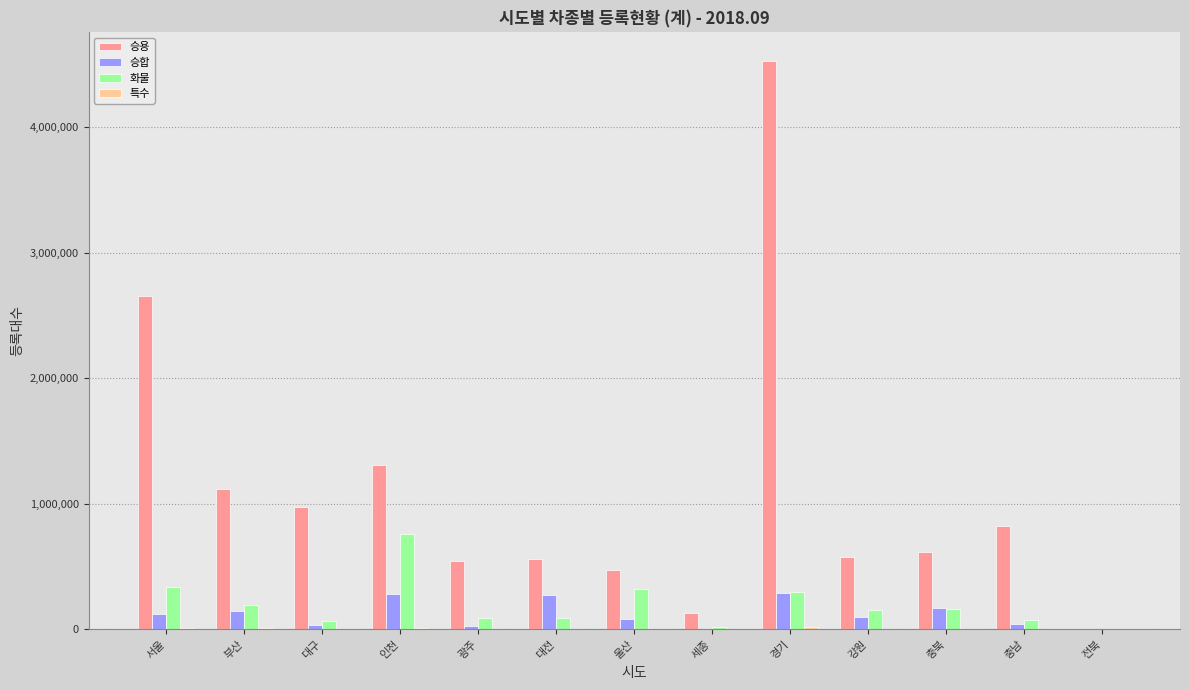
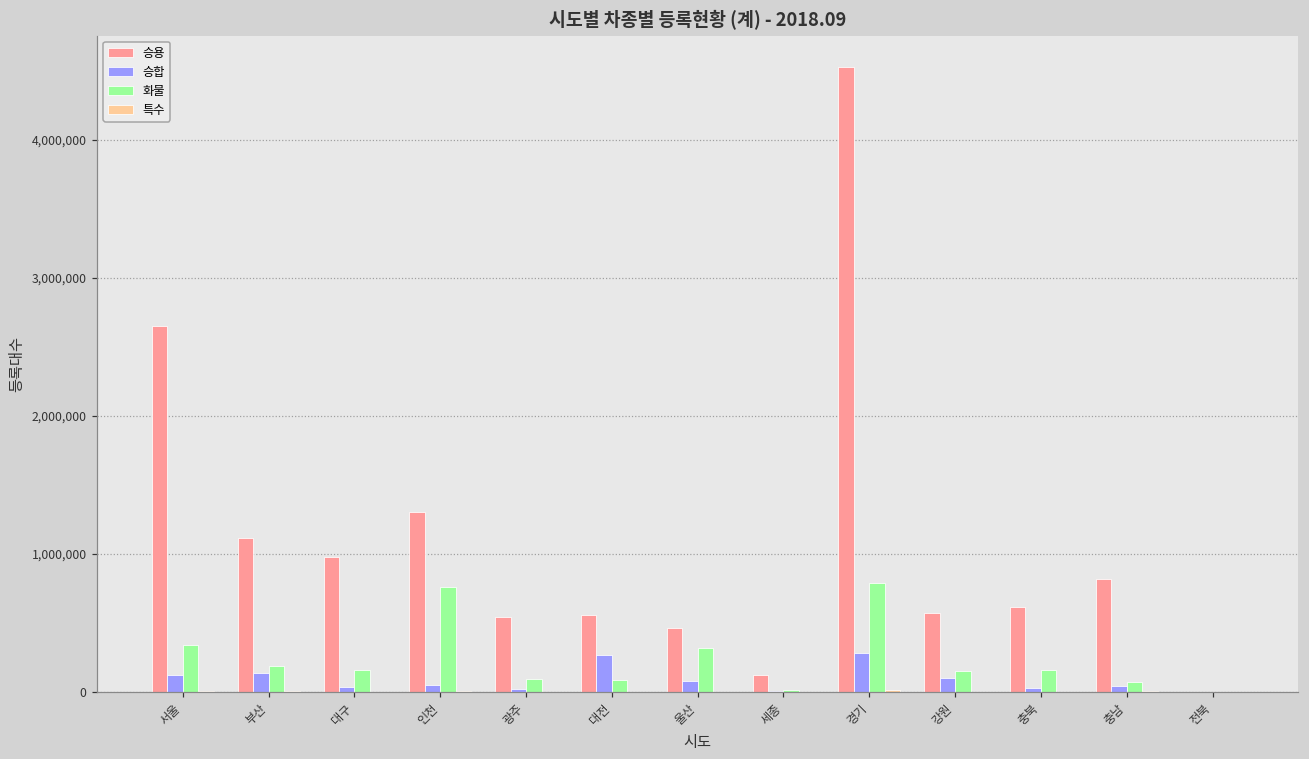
화물, 대구: 70,000 -> 160,000
승합, 인천: 280,000 -> 50,000
화물, 경기: 300,000 -> 790,000
승합, 충북: 170,000 -> 30,000
